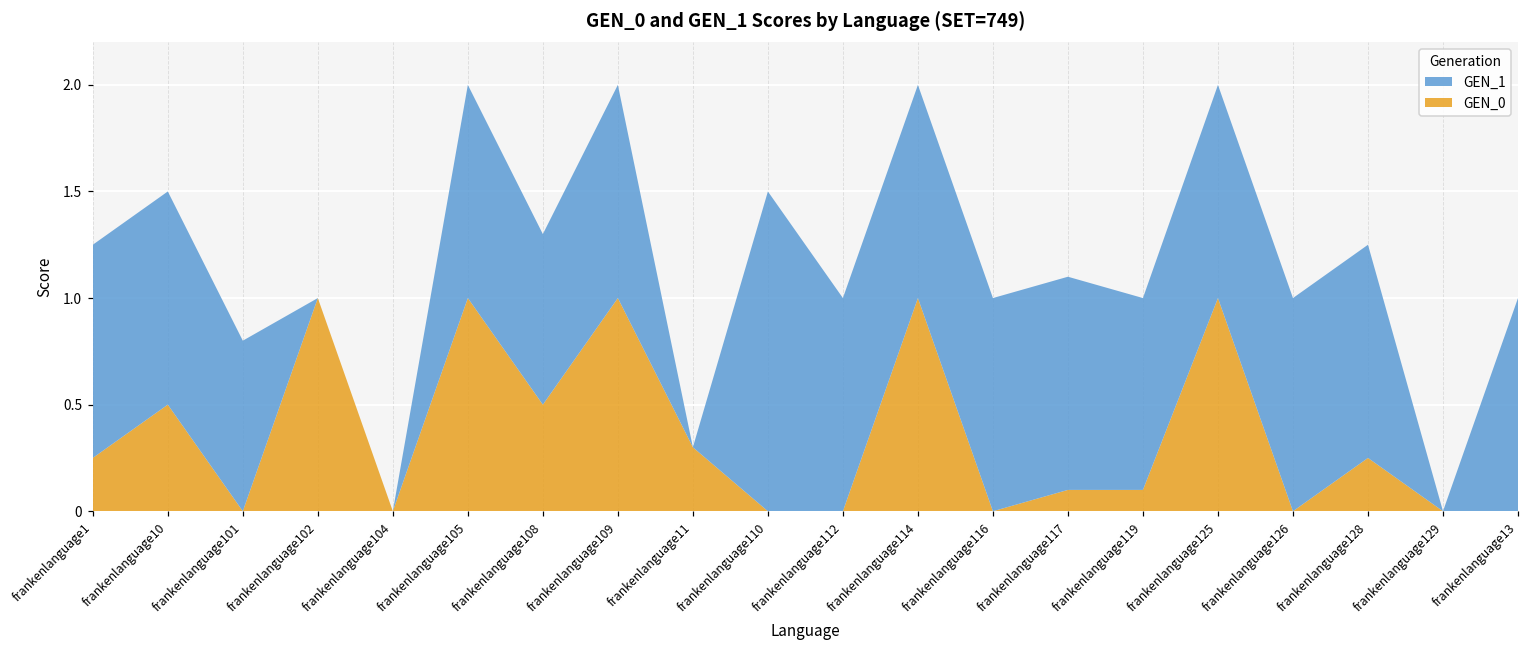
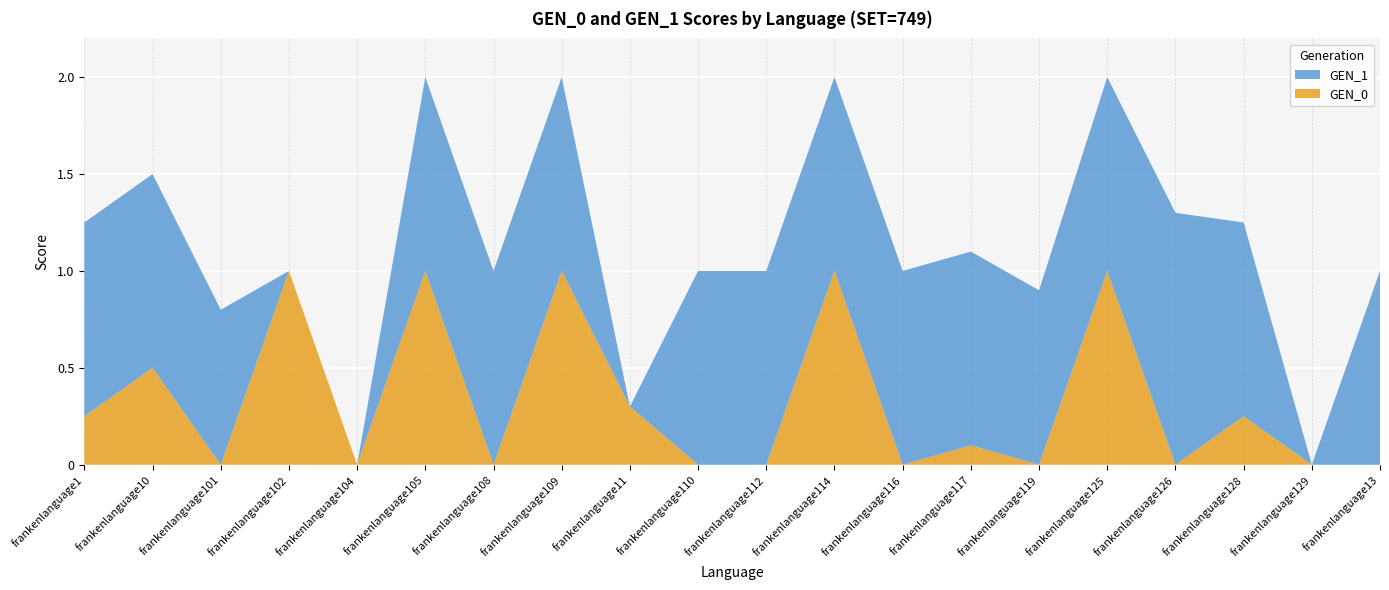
GEN_0, frankenlanguage108: 0.5 -> 0.0
GEN_1, frankenlanguage108: 0.8 -> 1.0
GEN_1, frankenlanguage110: 1.5 -> 1.0
GEN_0, frankenlanguage119: 0.1 -> 0.0
GEN_1, frankenlanguage126: 1.0 -> 1.3
